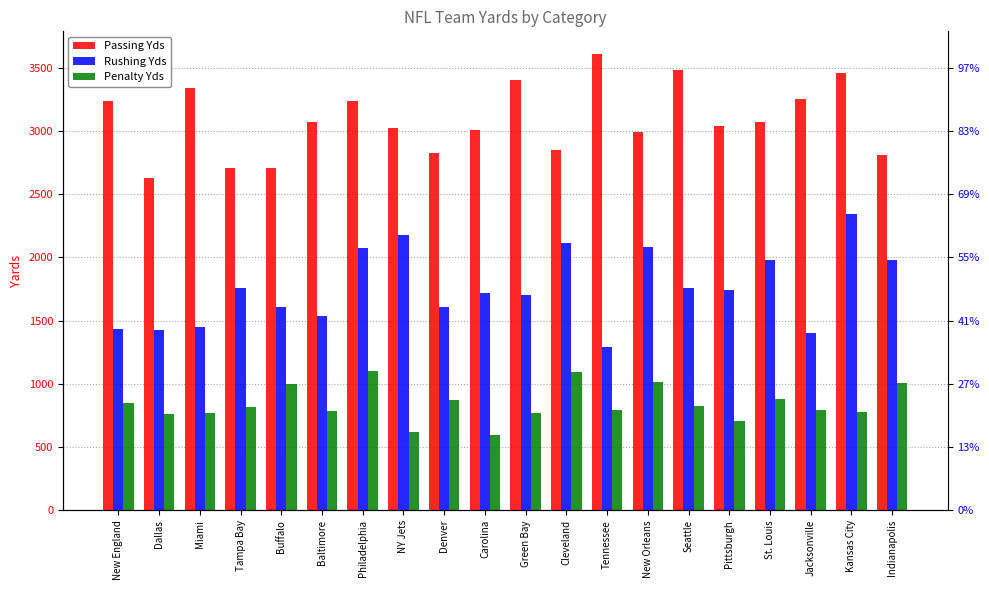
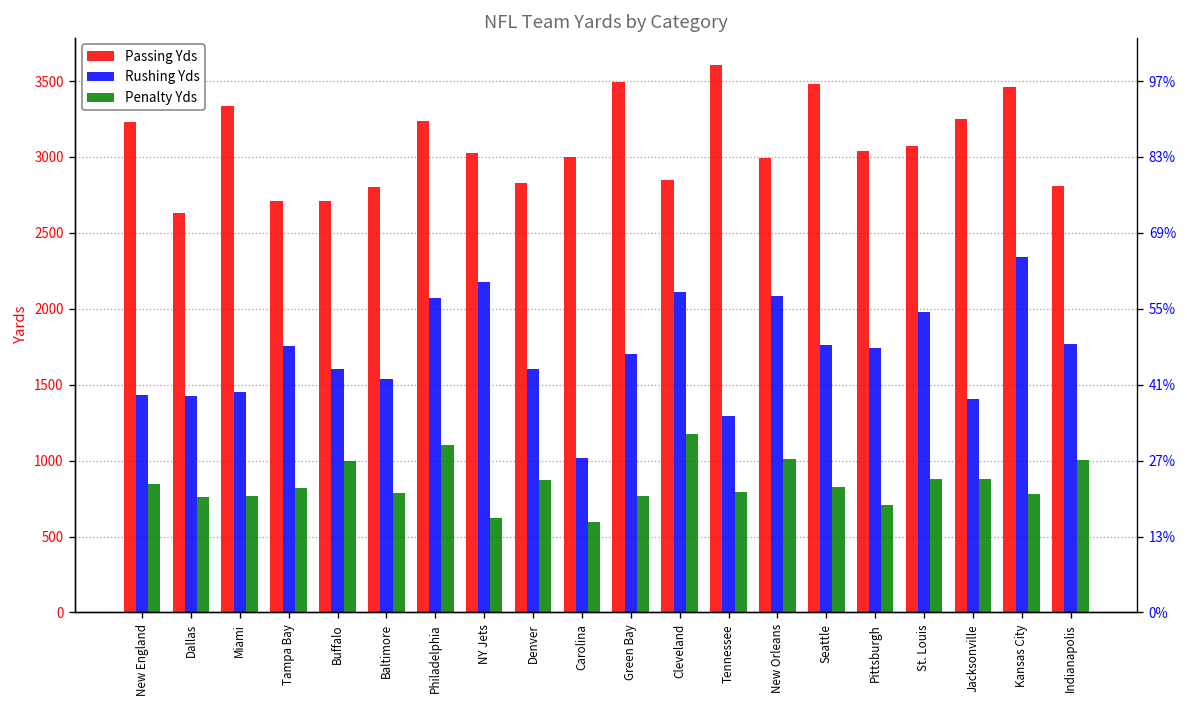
Passing Yds, Baltimore: 3070 -> 2810
Rushing Yds, Carolina: 1720 -> 1020
Passing Yds, Green Bay: 3400 -> 3490
Penalty Yds, Cleveland: 1100 -> 1180
Penalty Yds, Jacksonville: 790 -> 880
Rushing Yds, Indianapolis: 1980 -> 1770
